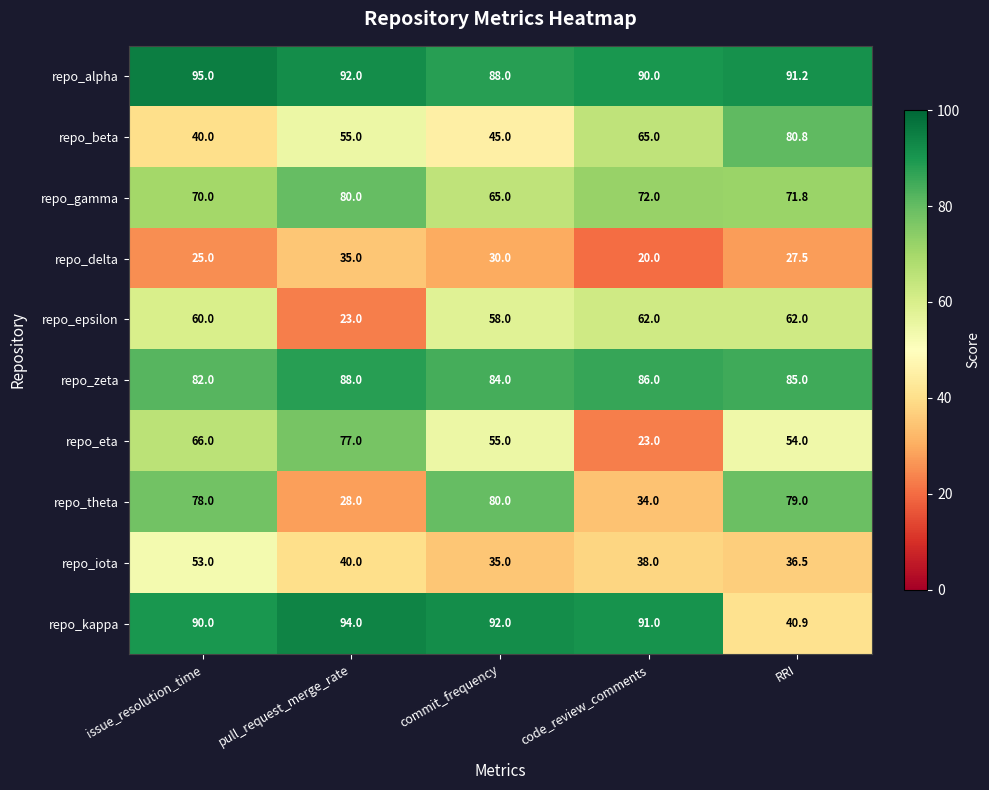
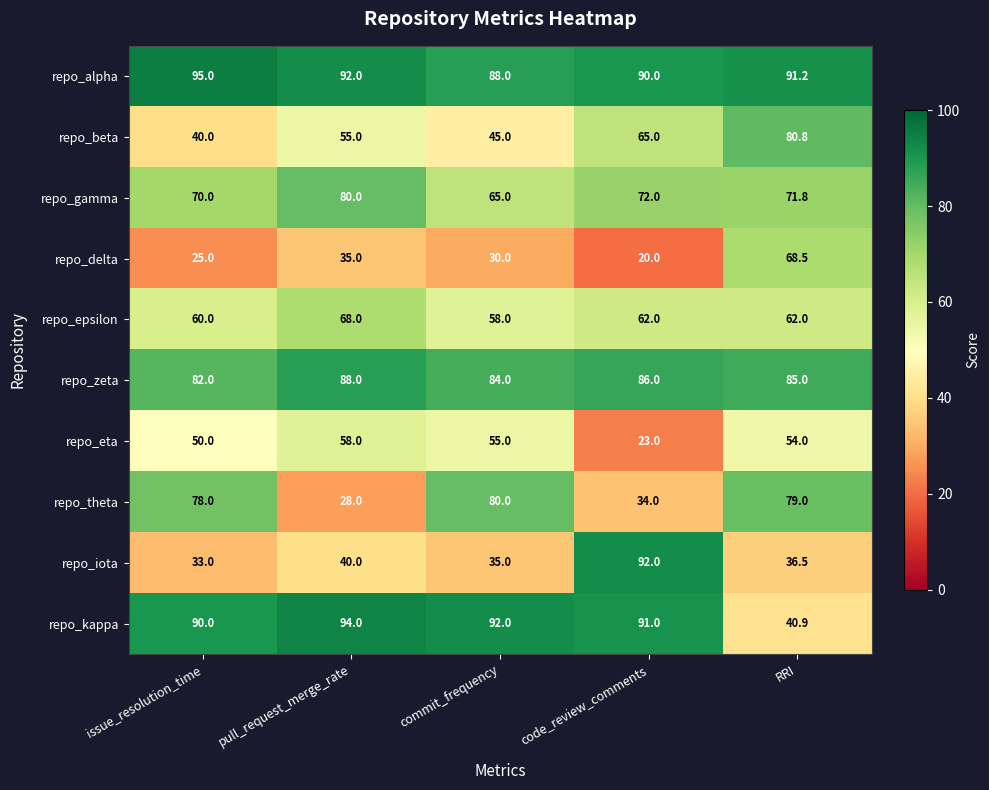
repo_delta, RRI: 27.5 -> 68.5
repo_epsilon, pull_request_merge_rate: 23.0 -> 68.0
repo_eta, issue_resolution_time: 66.0 -> 50.0
repo_eta, pull_request_merge_rate: 77.0 -> 58.0
repo_iota, issue_resolution_time: 53.0 -> 33.0
repo_iota, code_review_comments: 38.0 -> 92.0
